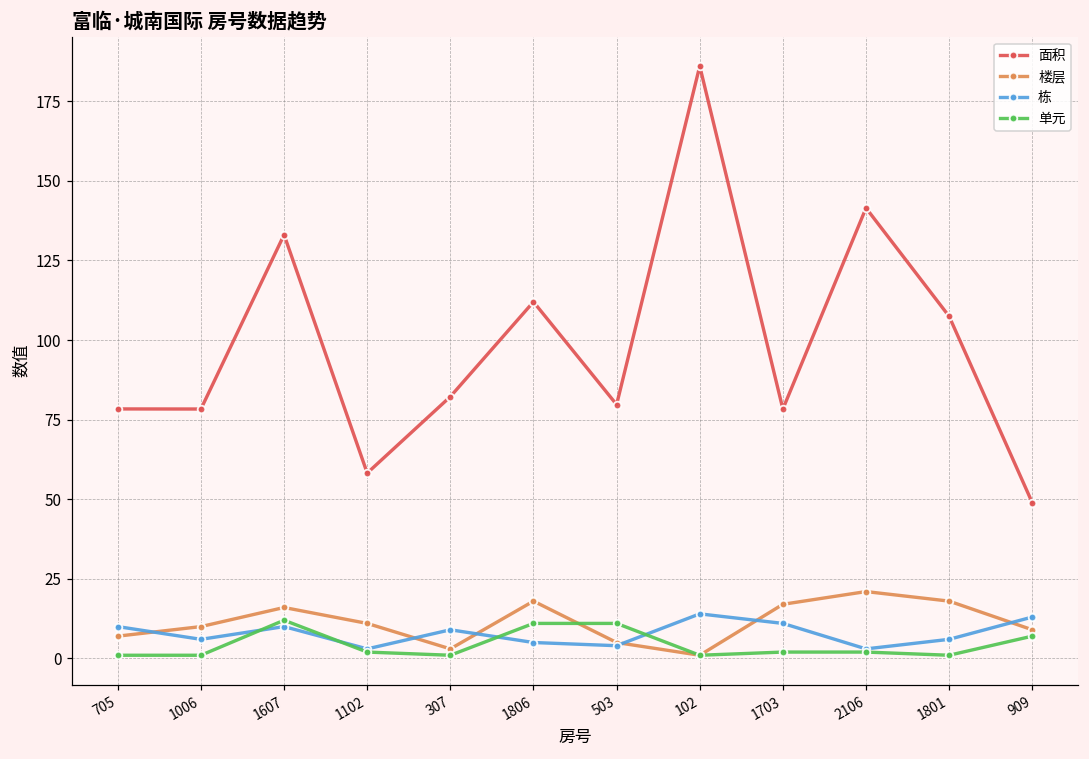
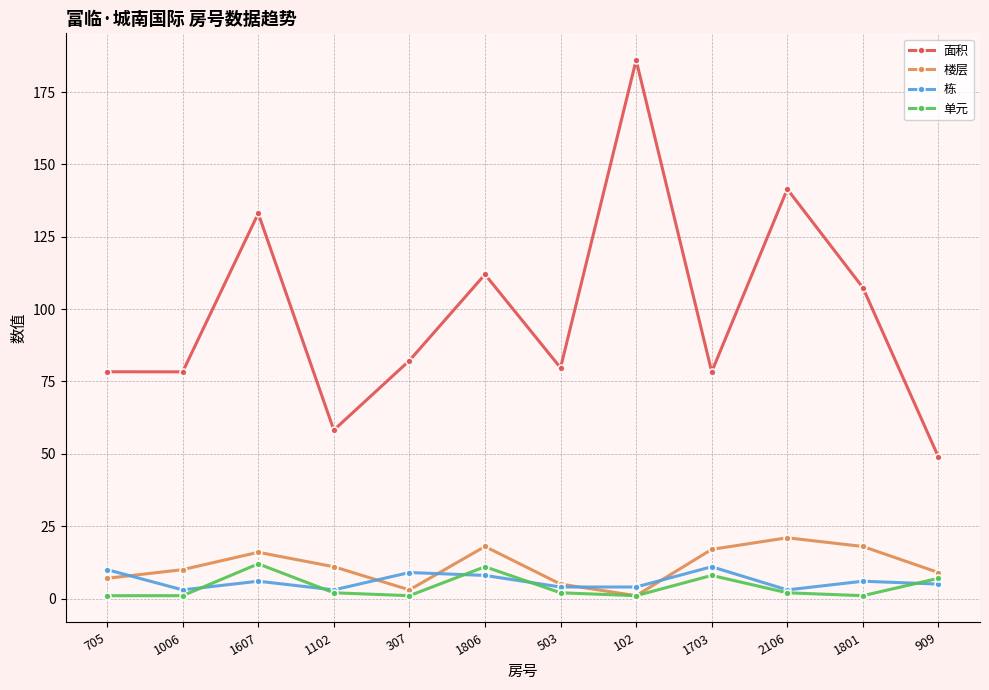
栋, 1006: 6 -> 3
栋, 1607: 10 -> 6
栋, 1806: 5 -> 8
单元, 503: 11 -> 2
栋, 102: 14 -> 4
单元, 1703: 2 -> 8
栋, 909: 13 -> 5
